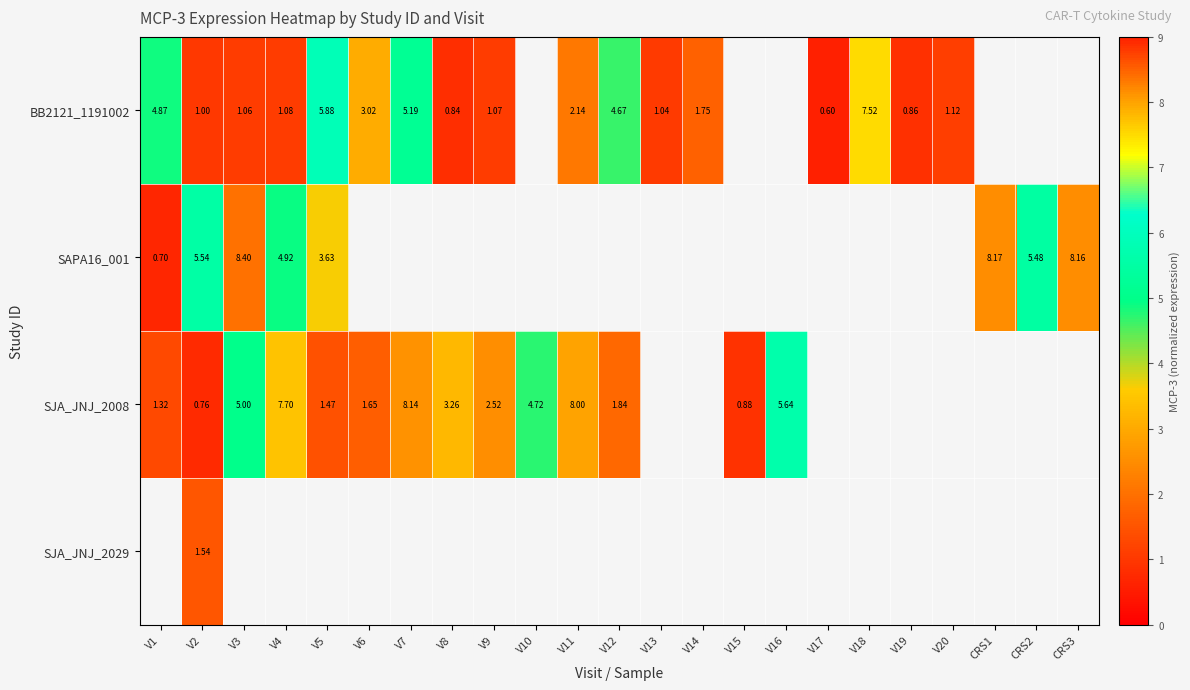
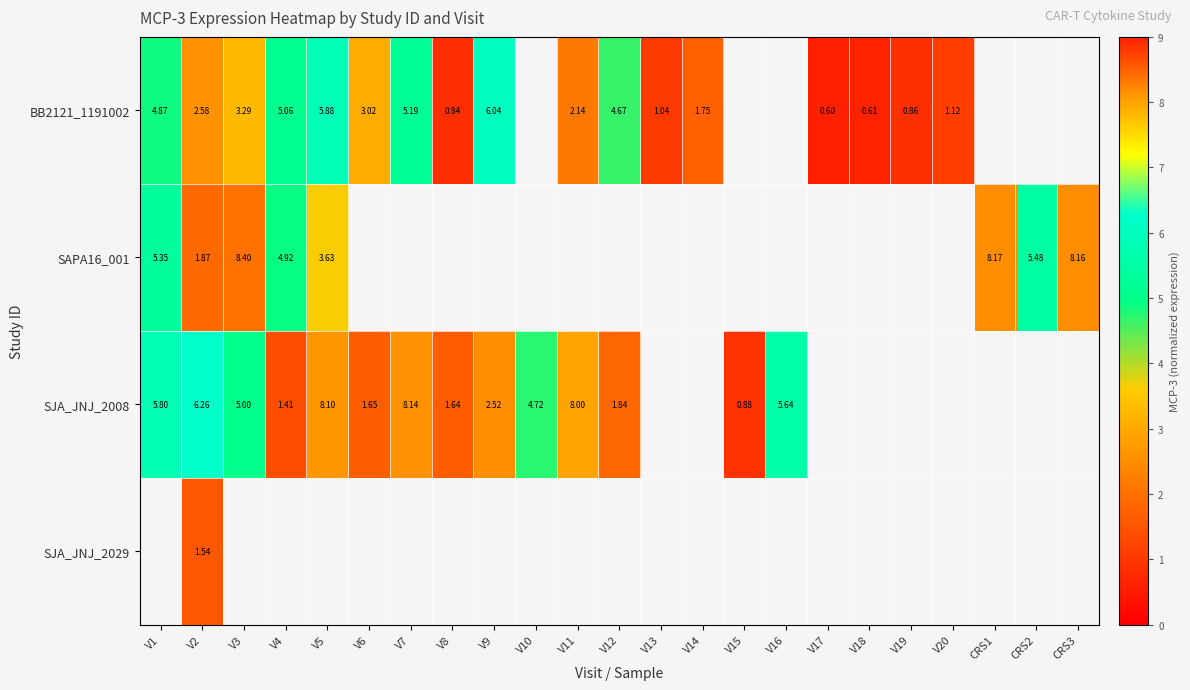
BB2121_1191002, V2: 1.00 -> 2.58
BB2121_1191002, V3: 1.06 -> 3.29
BB2121_1191002, V4: 1.08 -> 5.06
BB2121_1191002, V9: 1.07 -> 6.04
BB2121_1191002, V18: 7.52 -> 0.61
SAPA16_001, V1: 0.70 -> 5.35
SAPA16_001, V2: 5.54 -> 1.87
SJA_JNJ_2008, V1: 1.32 -> 5.80
SJA_JNJ_2008, V2: 0.76 -> 6.26
SJA_JNJ_2008, V4: 7.70 -> 1.41
SJA_JNJ_2008, V5: 1.47 -> 8.10
SJA_JNJ_2008, V8: 3.26 -> 1.64
